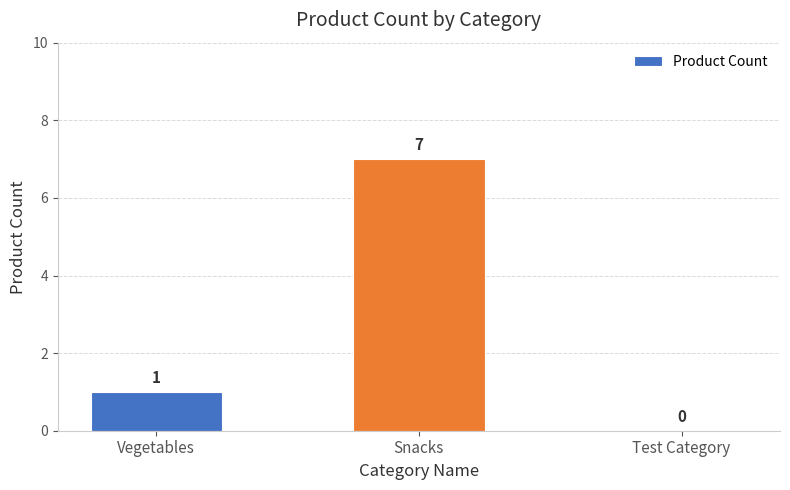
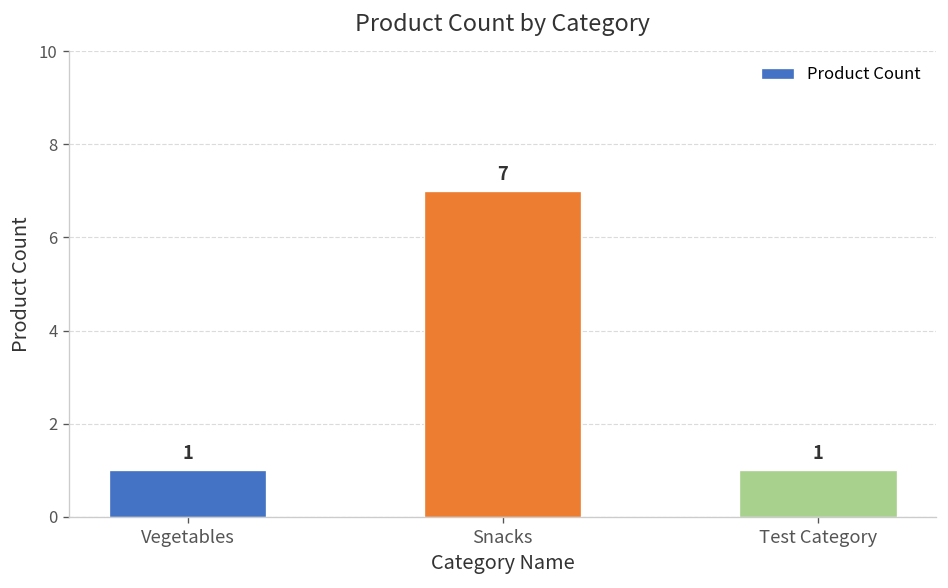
Test Category: 0 -> 1
